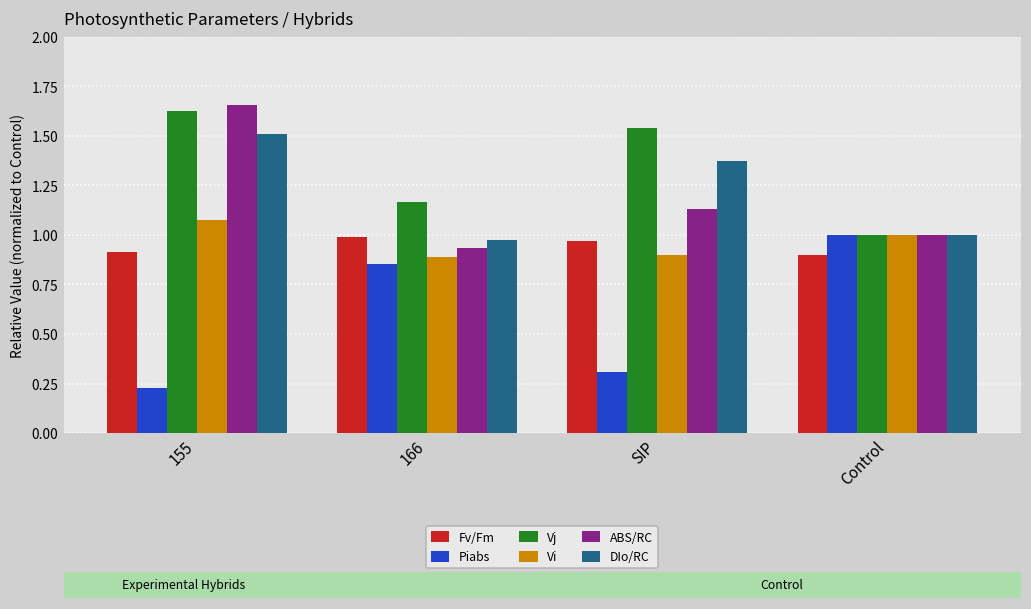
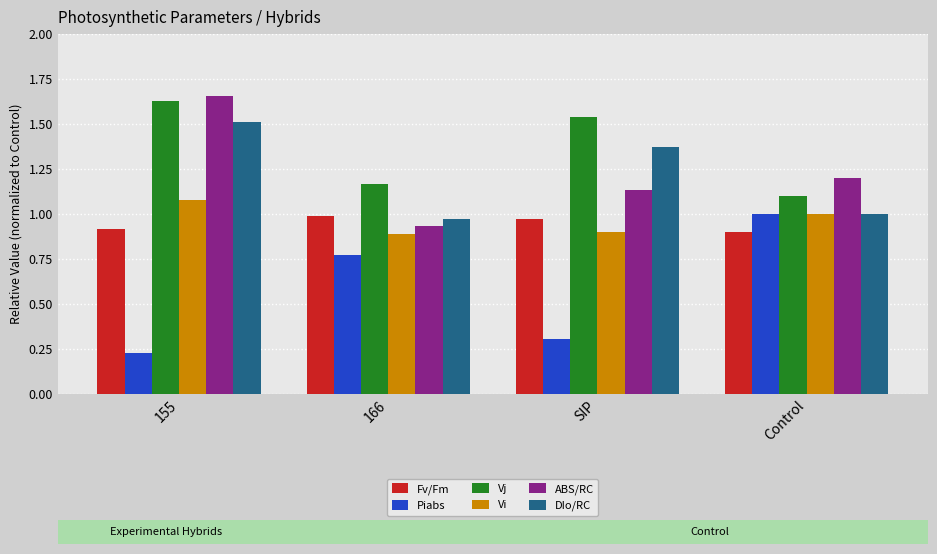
Piabs, 166: 0.85 -> 0.77
Vj, Control: 1.0 -> 1.1
ABS/RC, Control: 1.0 -> 1.2
